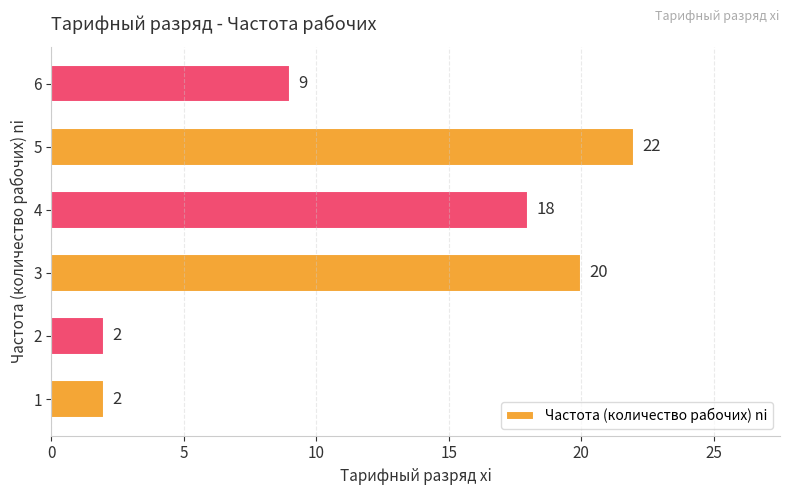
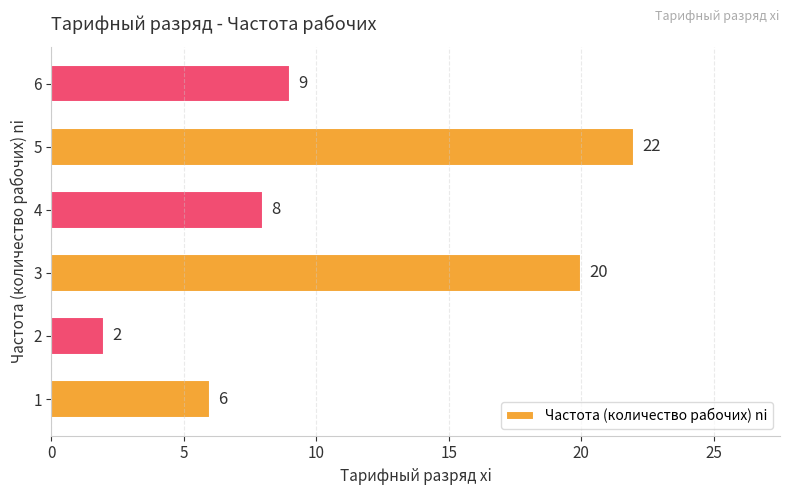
4: 18 -> 8
1: 2 -> 6
